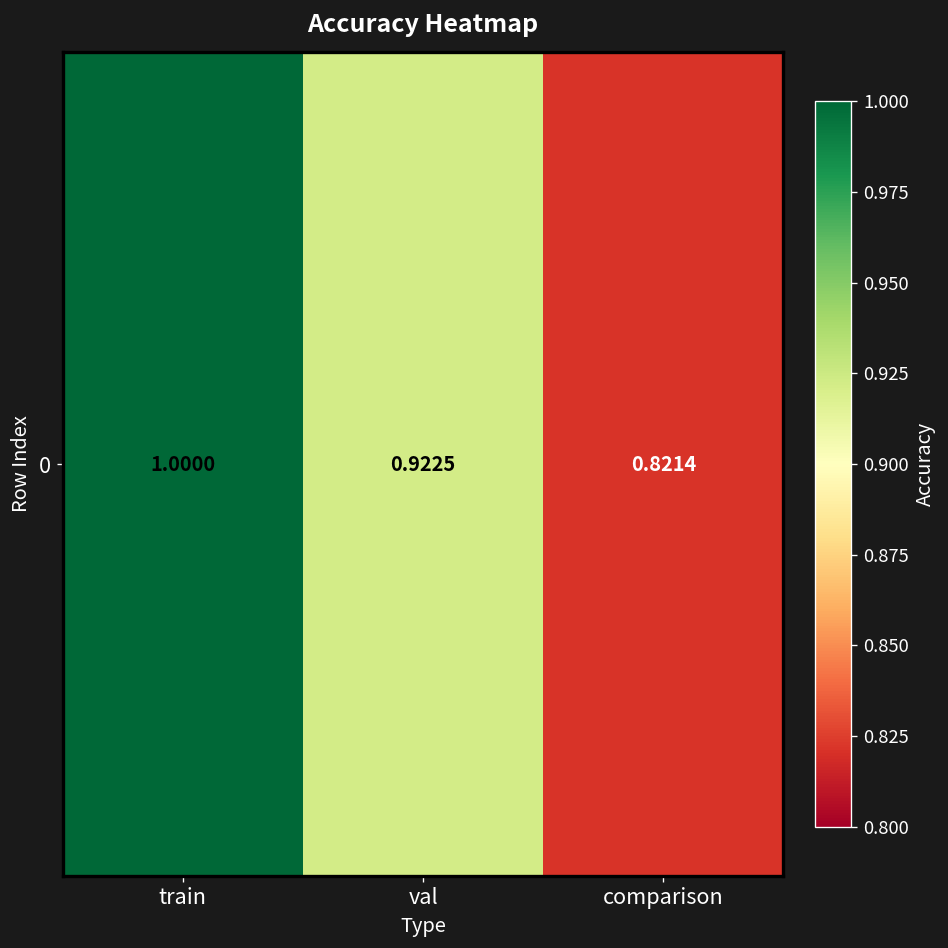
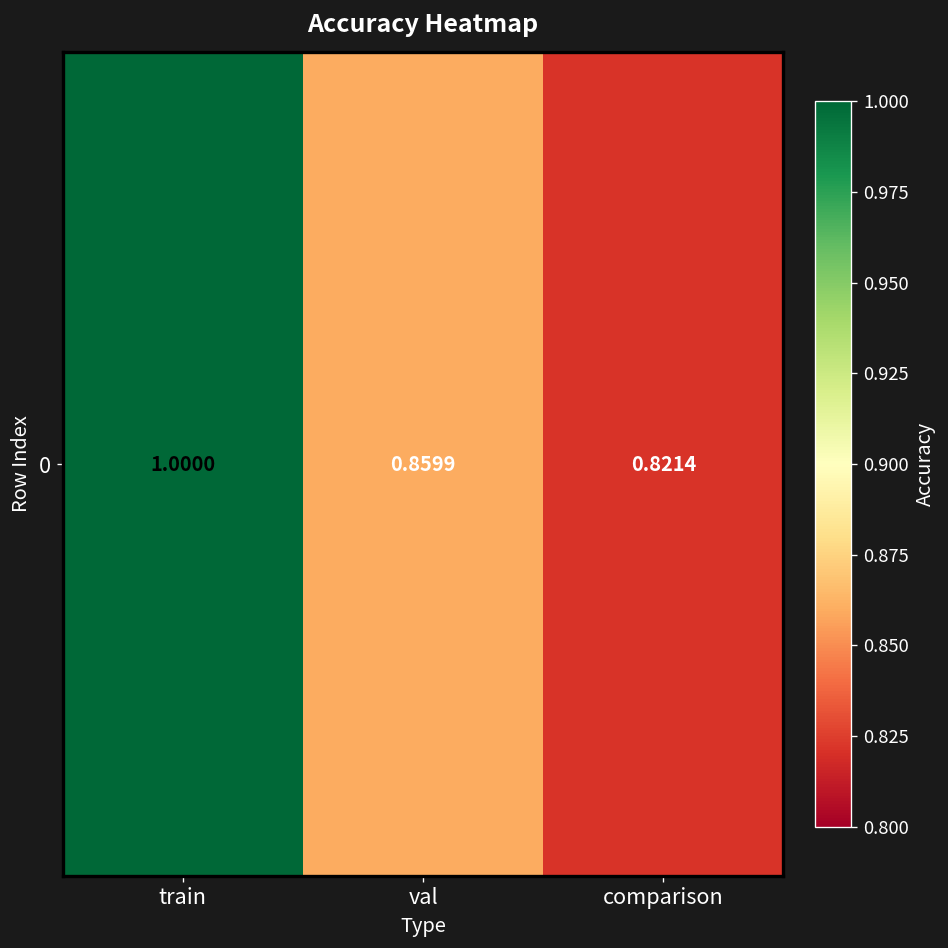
0, val: 0.9225 -> 0.8599
